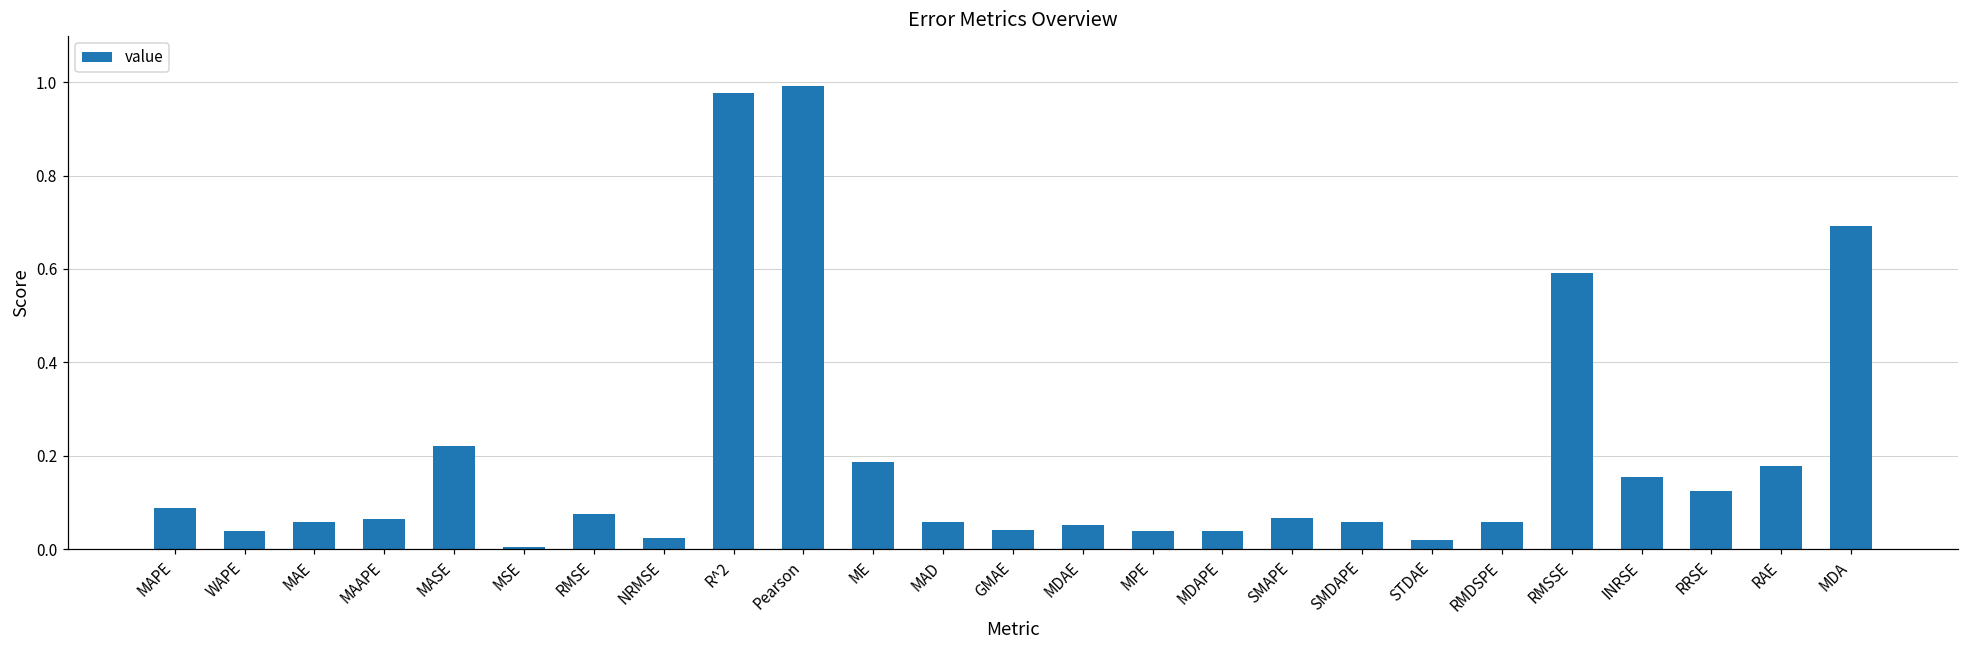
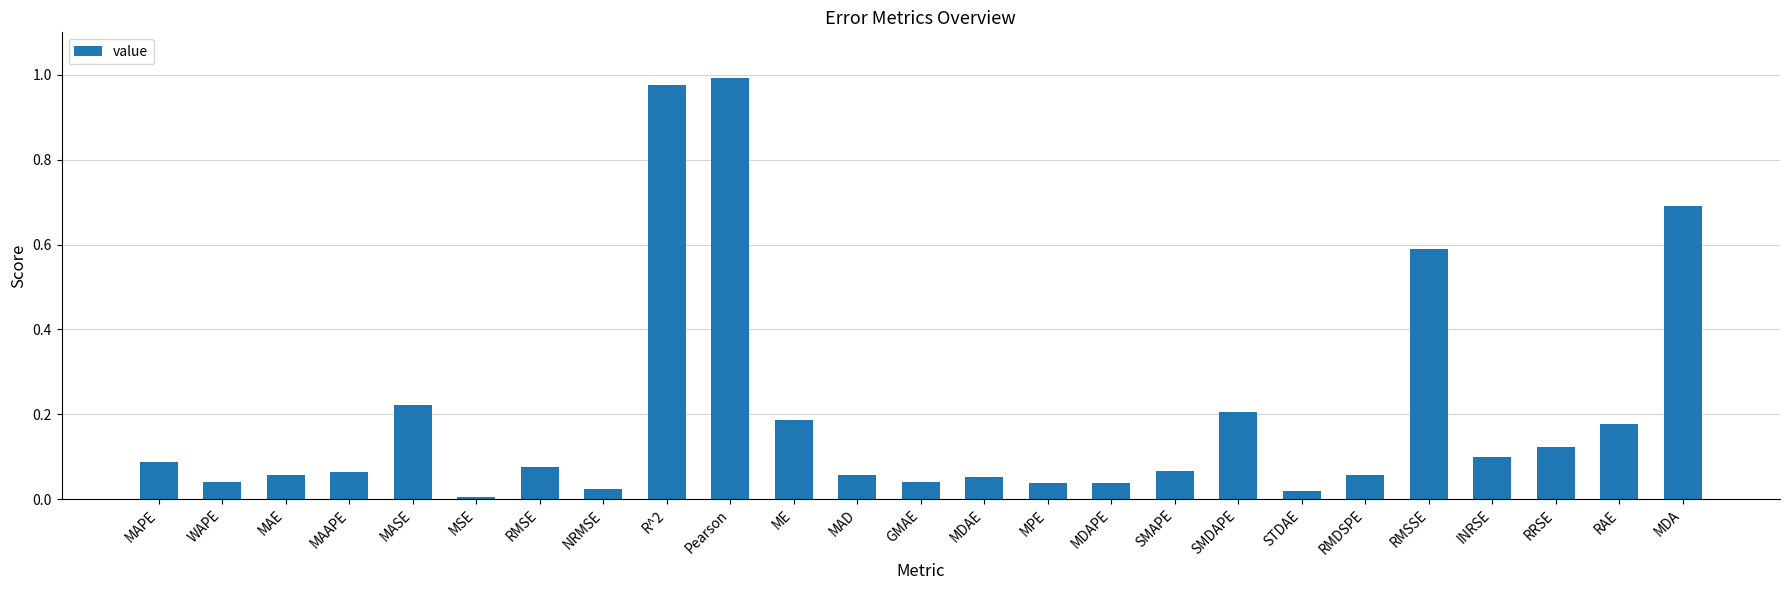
SMDAPE: 0.06 -> 0.21
INRSE: 0.15 -> 0.10
